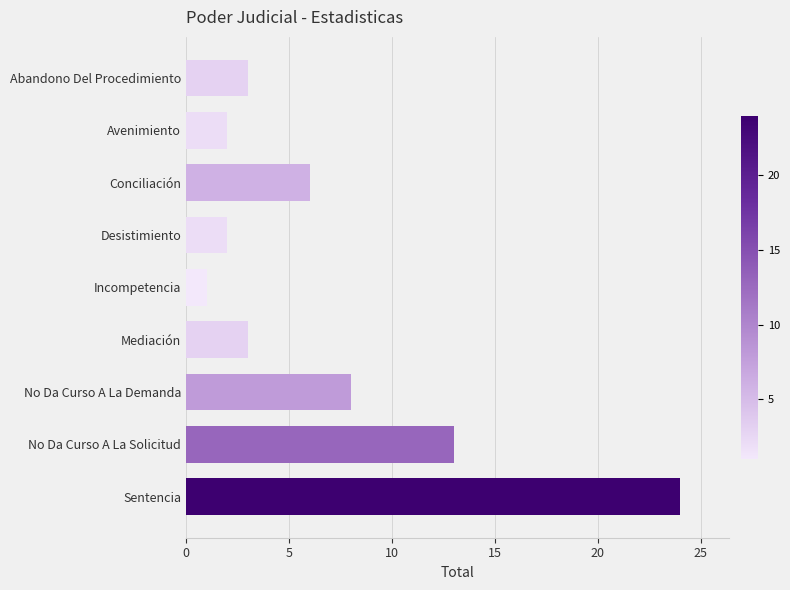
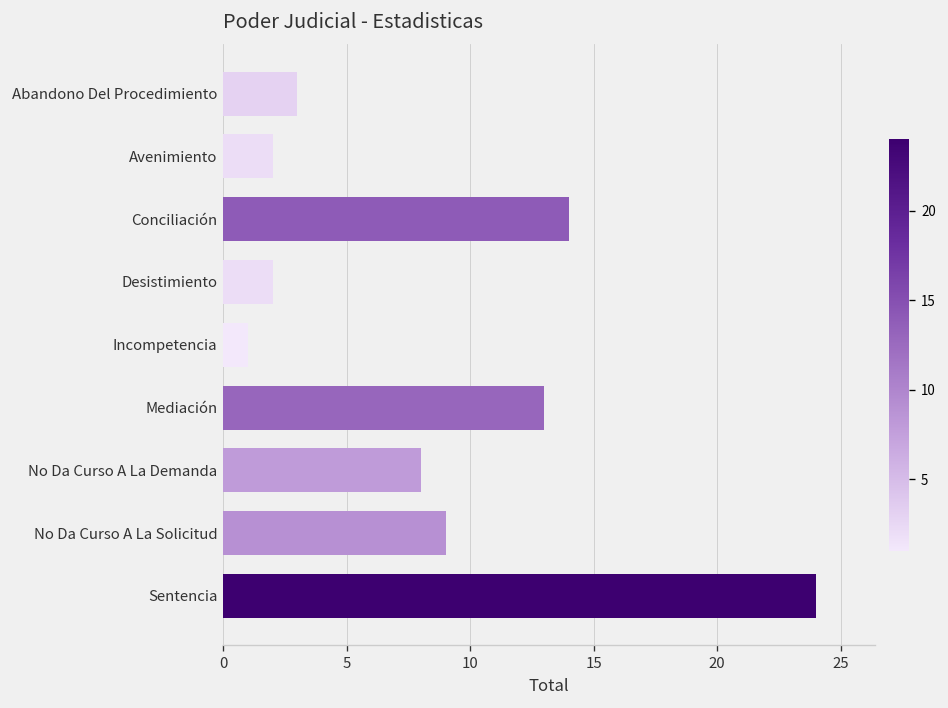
Conciliación: 6 -> 14
Mediación: 3 -> 13
No Da Curso A La Solicitud: 13 -> 9
